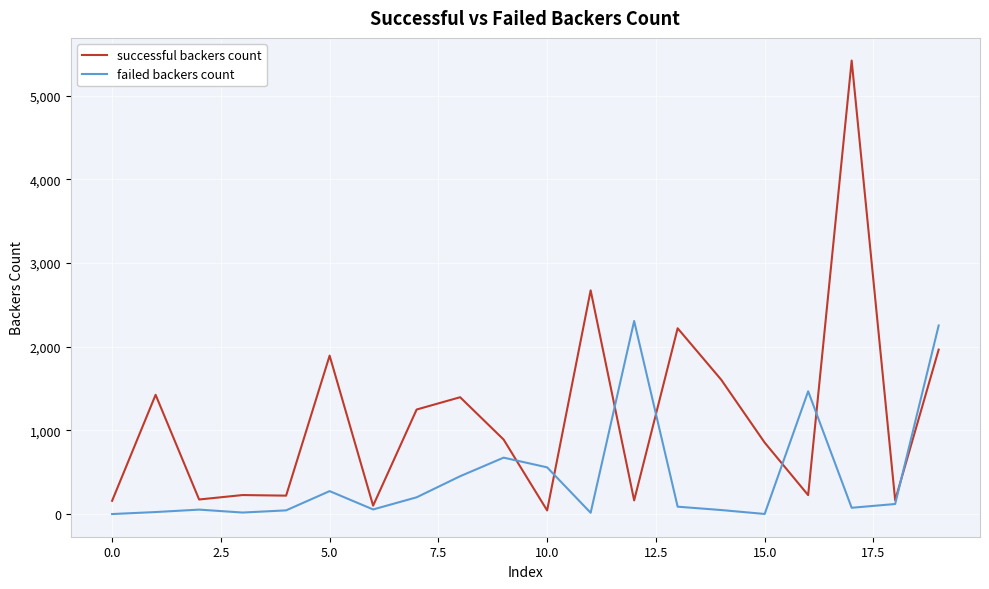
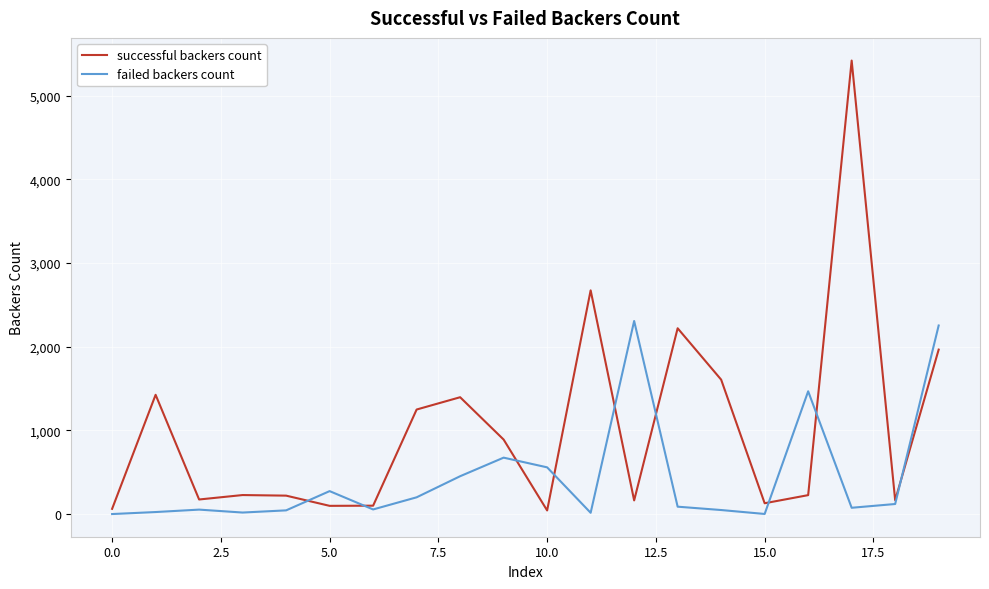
successful backers count, 0.0: 200 -> 100
successful backers count, 5.0: 1,900 -> 100
successful backers count, 15.0: 900 -> 100
